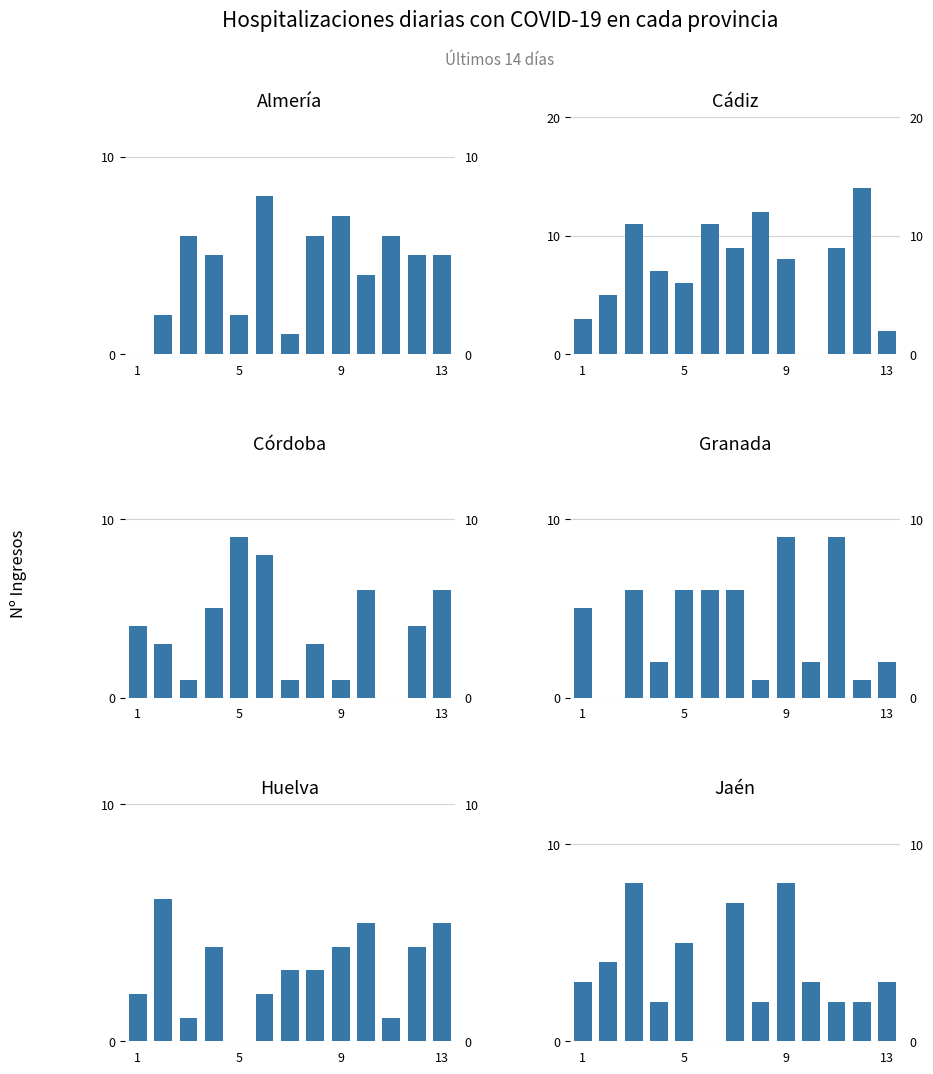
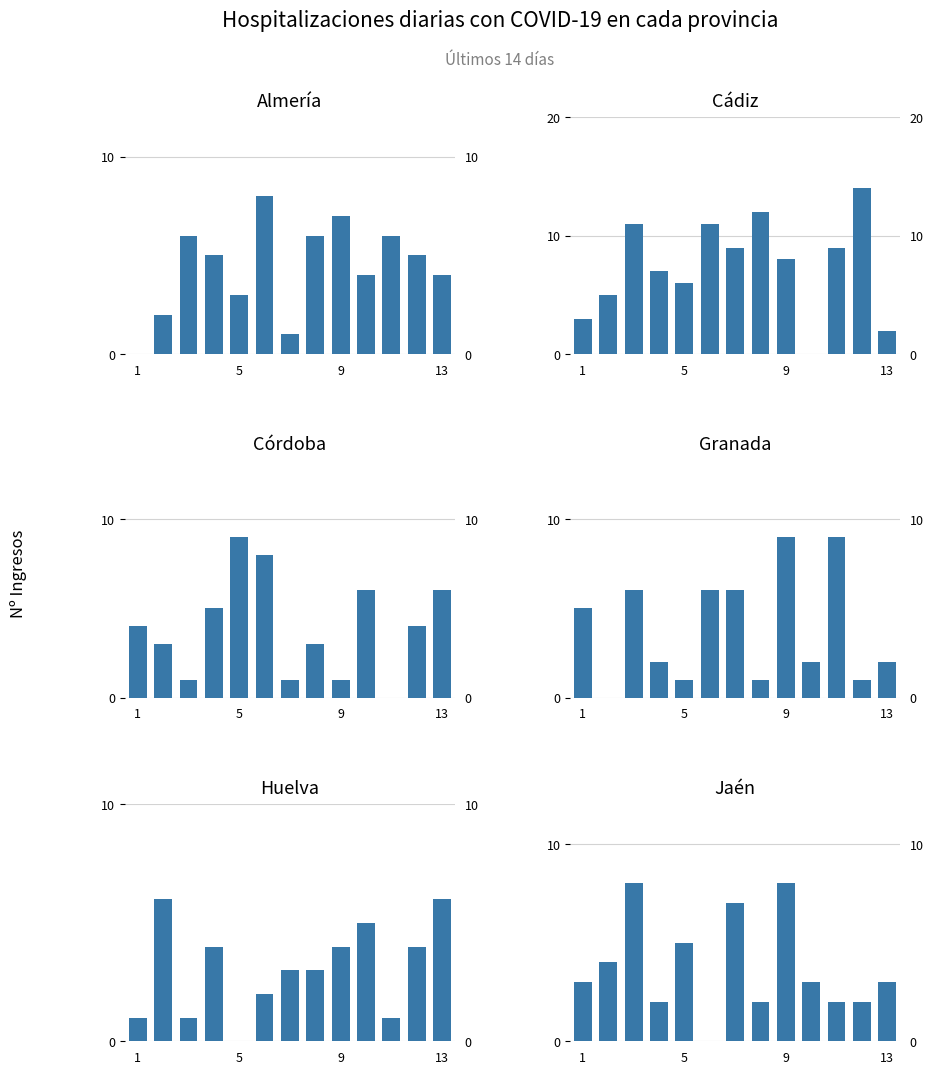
Almería, 5: 2.0 -> 3.0
Almería, 13: 5.0 -> 4.0
Granada, 5: 6.0 -> 1.0
Huelva, 1: 2.0 -> 1.0
Huelva, 13: 5.0 -> 6.0
